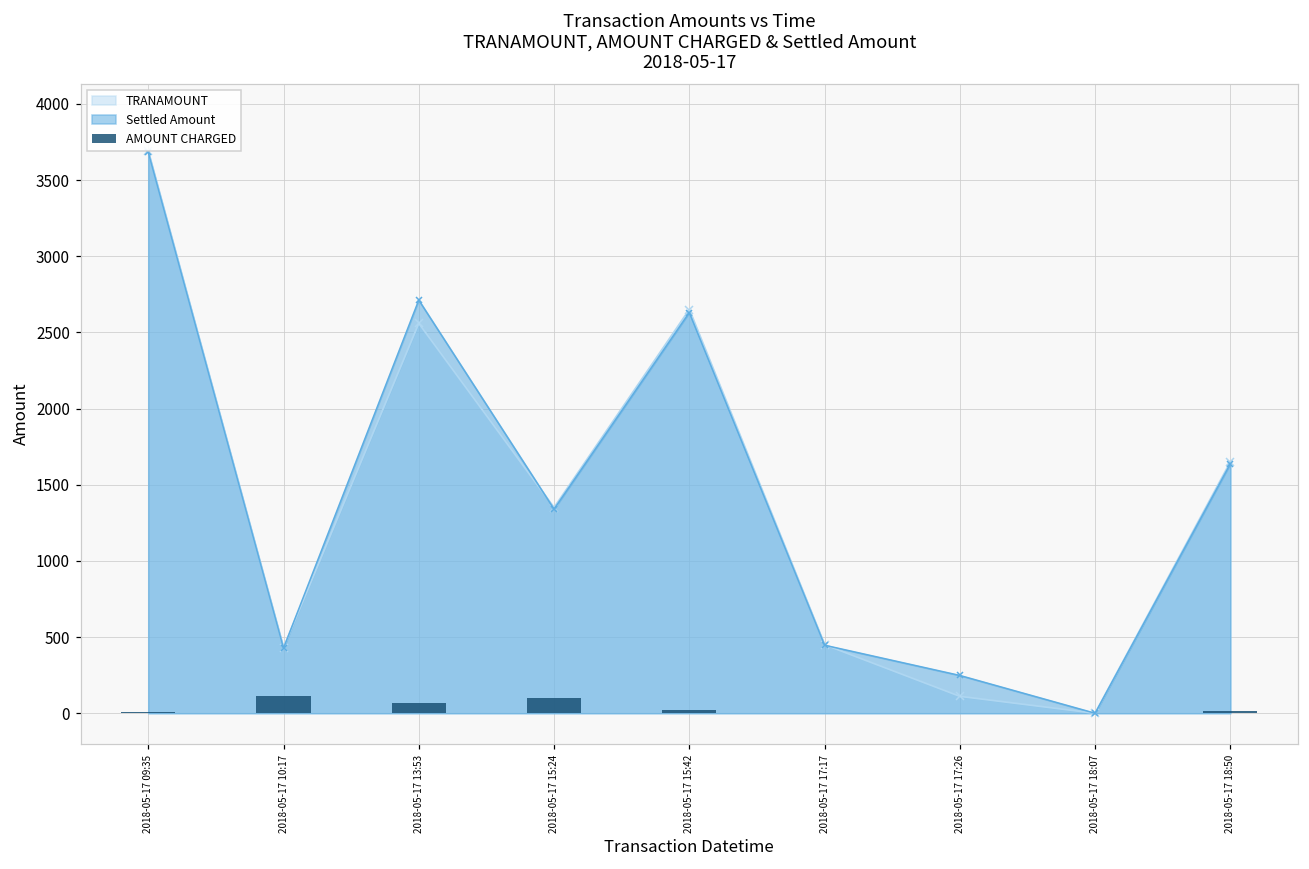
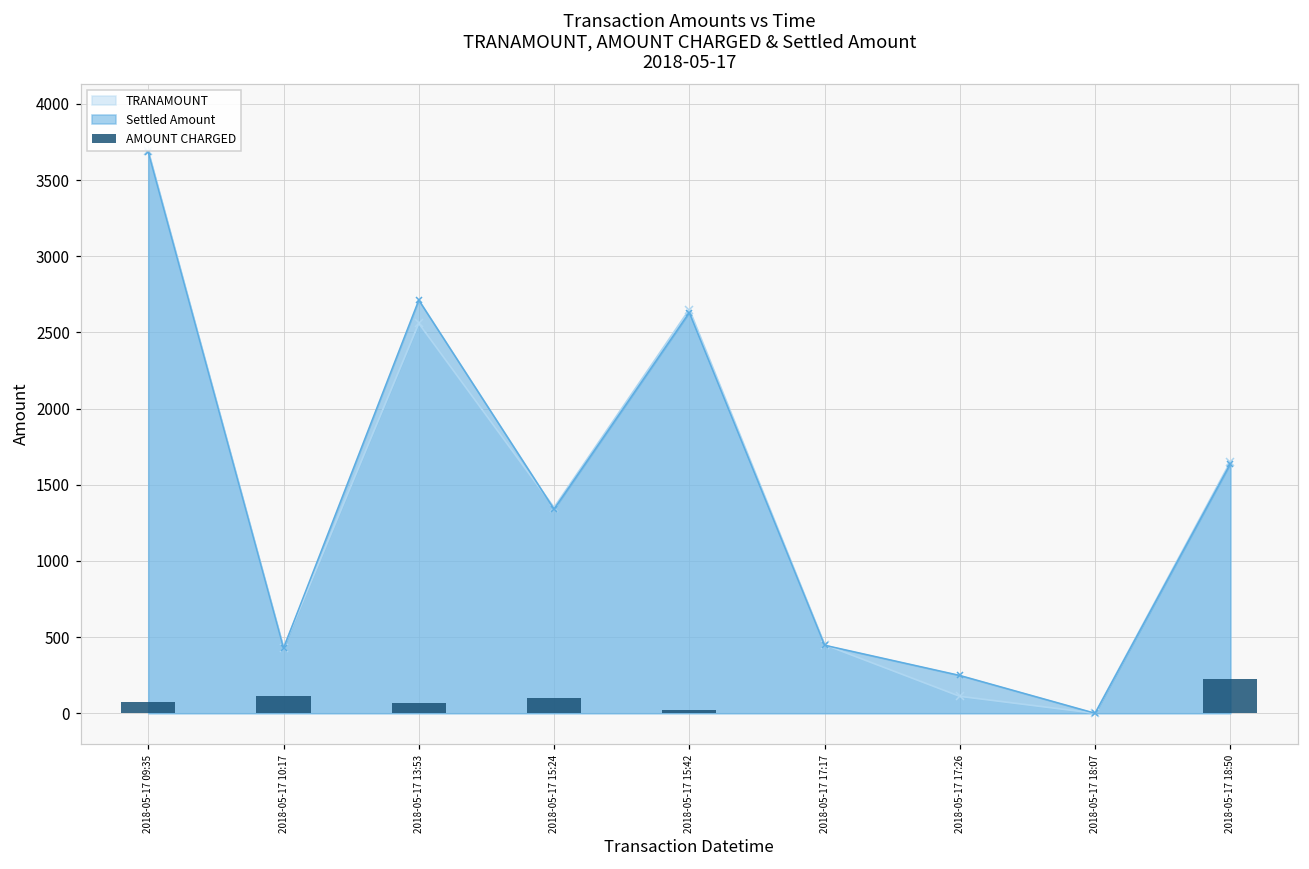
AMOUNT CHARGED, 2018-05-17 09:35: 10 -> 70
AMOUNT CHARGED, 2018-05-17 18:50: 10 -> 220
